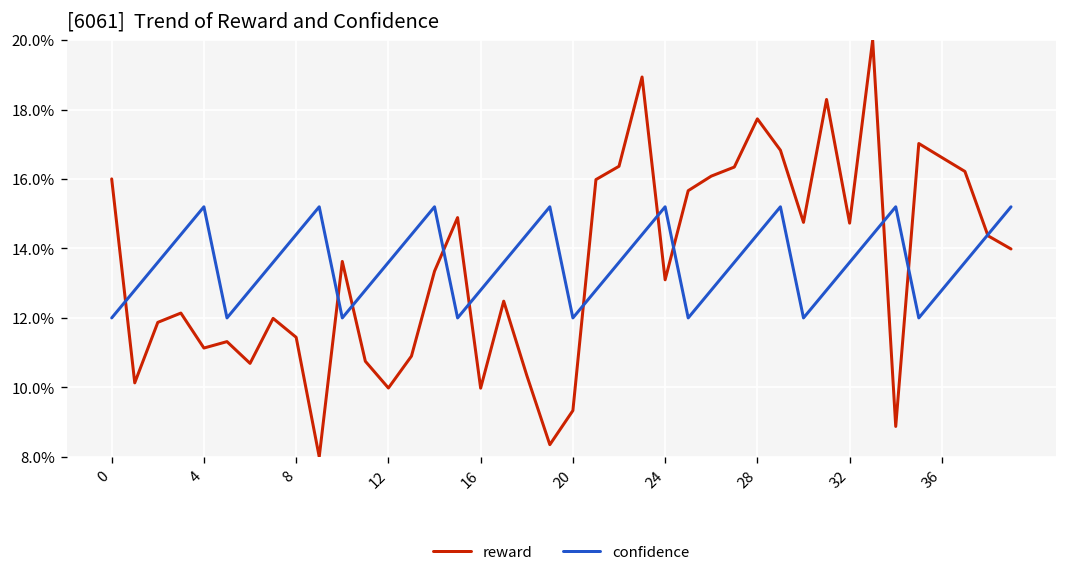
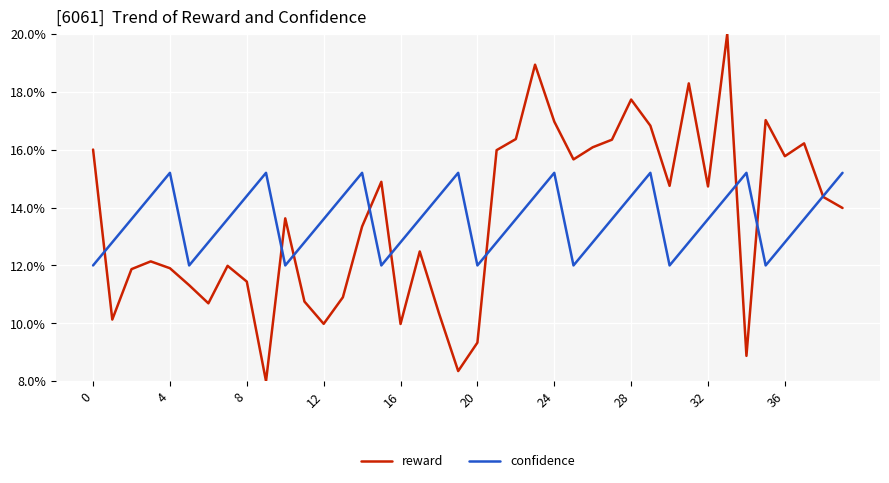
reward, 4: 11.1% -> 11.9%
reward, 24: 13.1% -> 17.0%
reward, 36: 16.6% -> 15.8%
